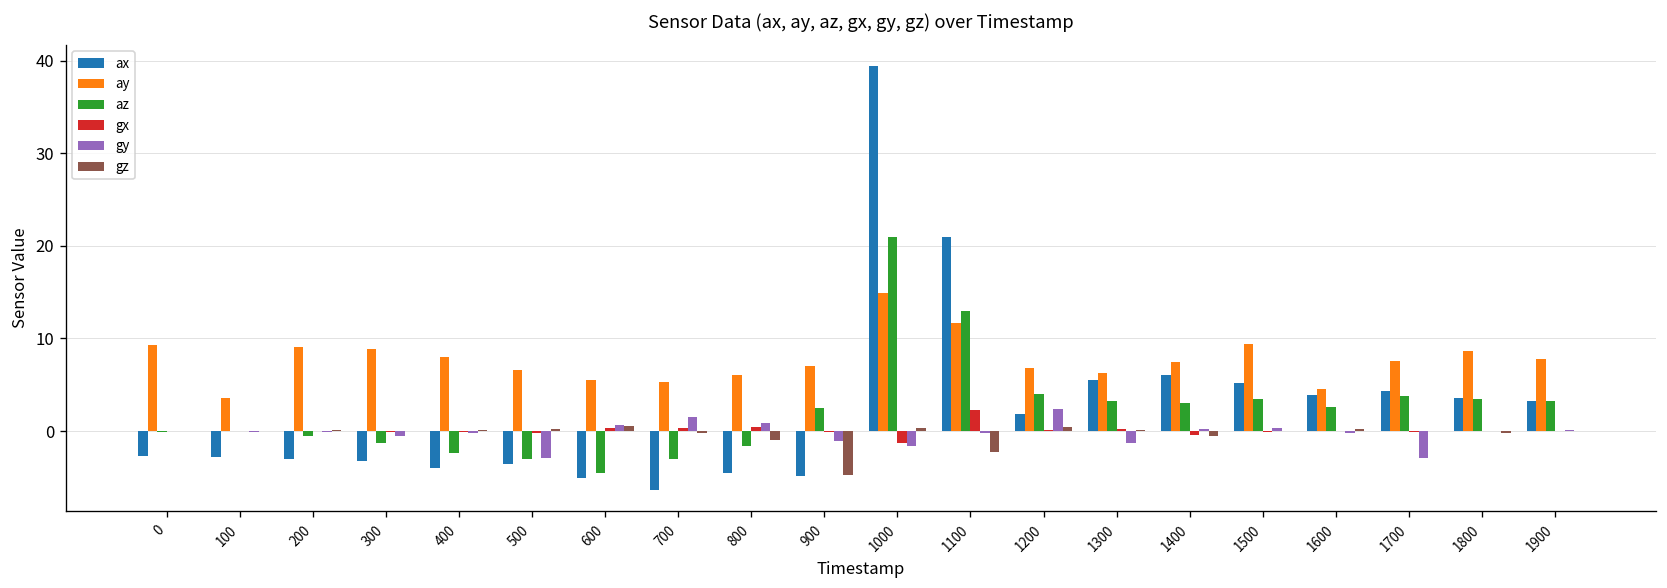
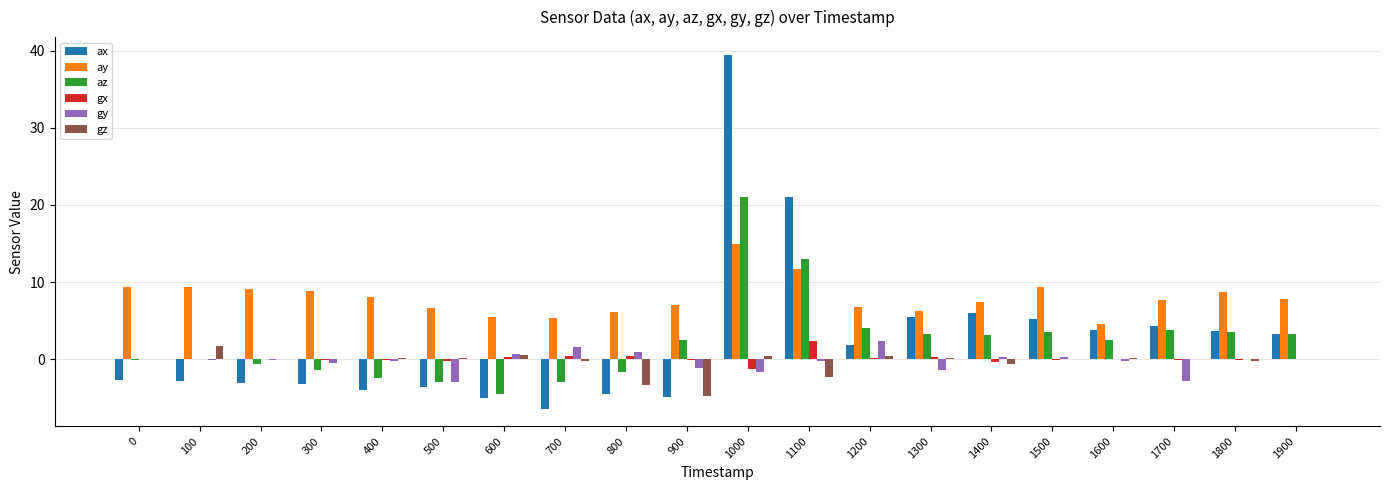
ay, 100: 4 -> 9
gz, 100: 0 -> 2
gz, 800: -1 -> -3
